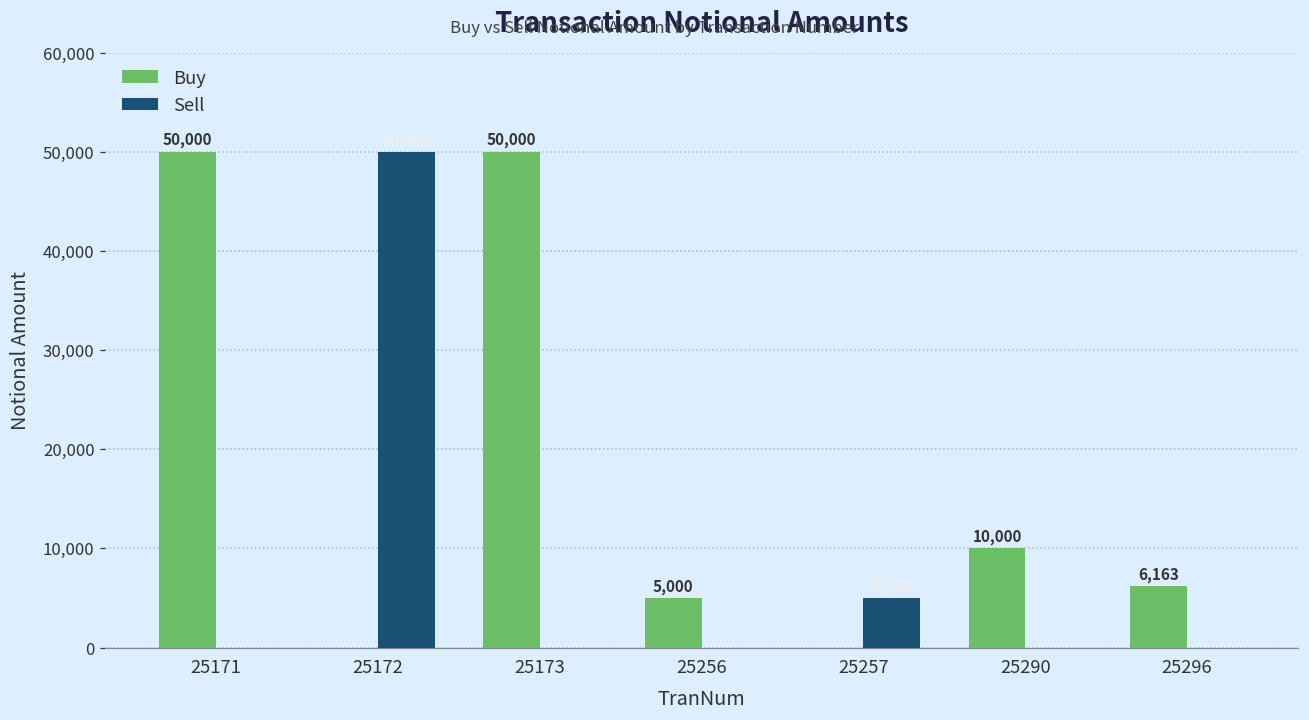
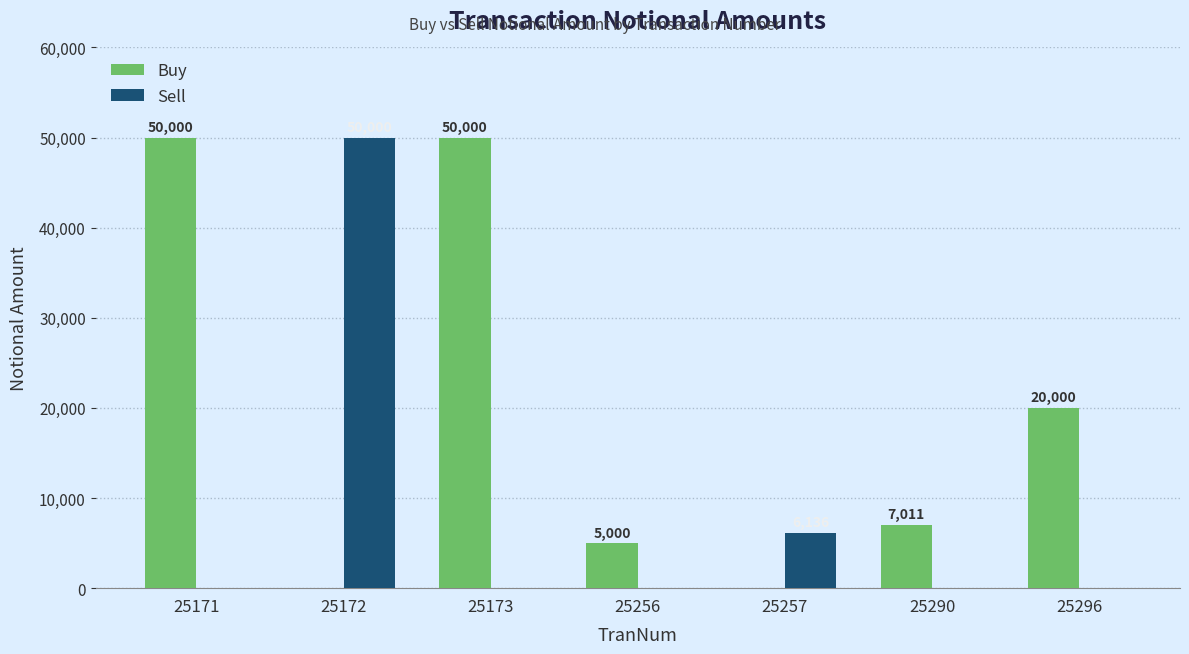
Sell, 25257: 5,000 -> 6,000
Buy, 25290: 10,000 -> 7,011
Buy, 25296: 6,163 -> 20,000
